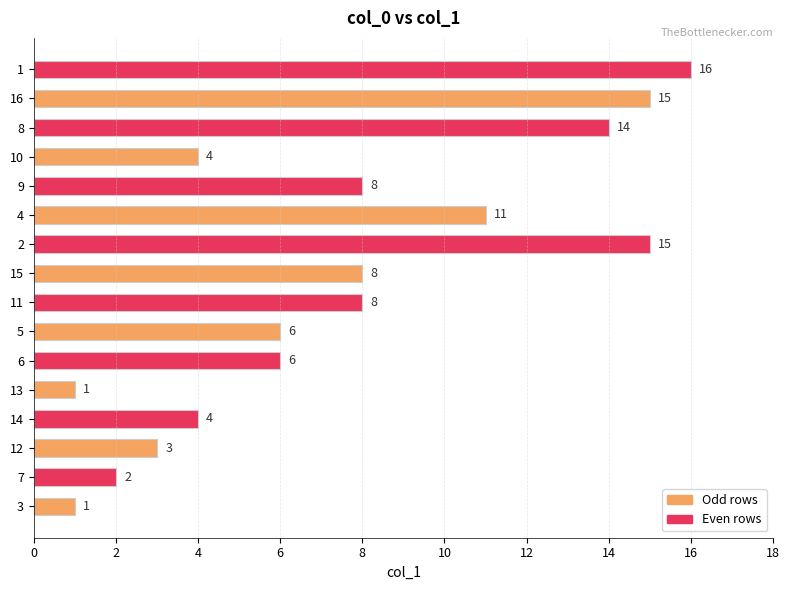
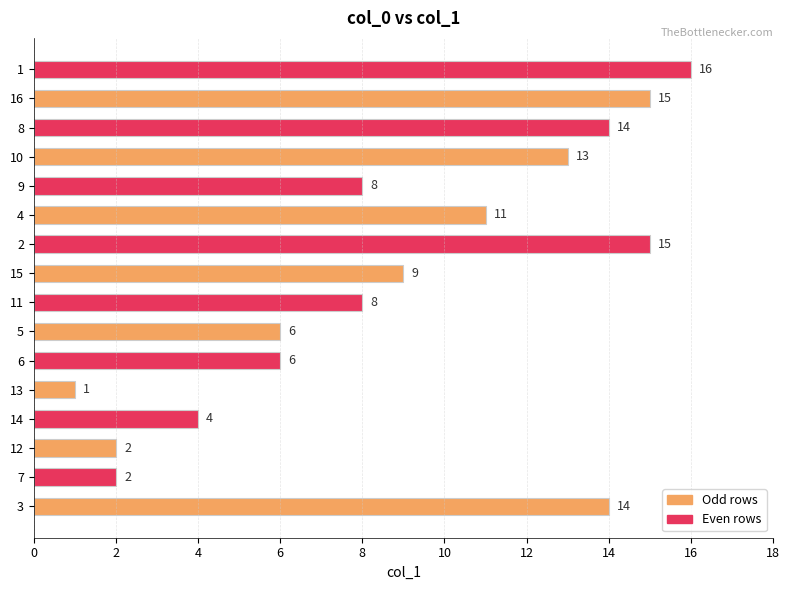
10: 4 -> 13
15: 8 -> 9
12: 3 -> 2
3: 1 -> 14
